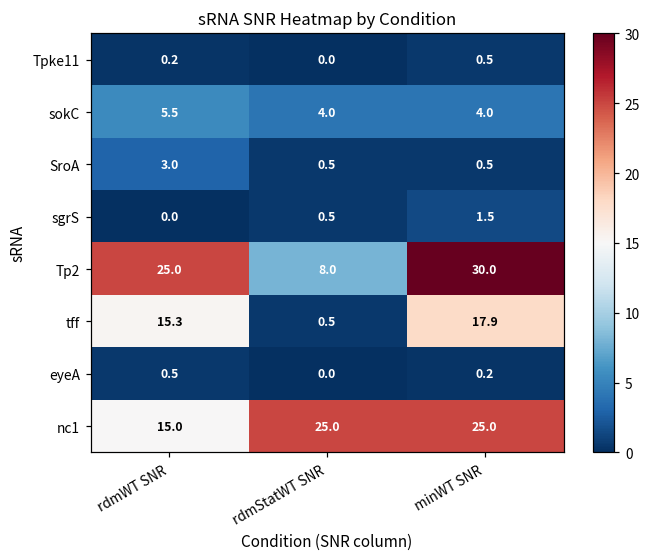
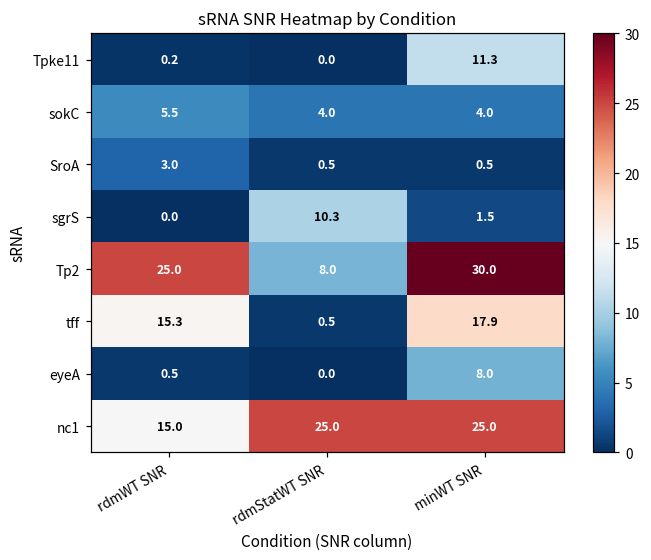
Tpke11, minWT SNR: 0.5 -> 11.3
sgrS, rdmStatWT SNR: 0.5 -> 10.3
eyeA, minWT SNR: 0.2 -> 8.0
